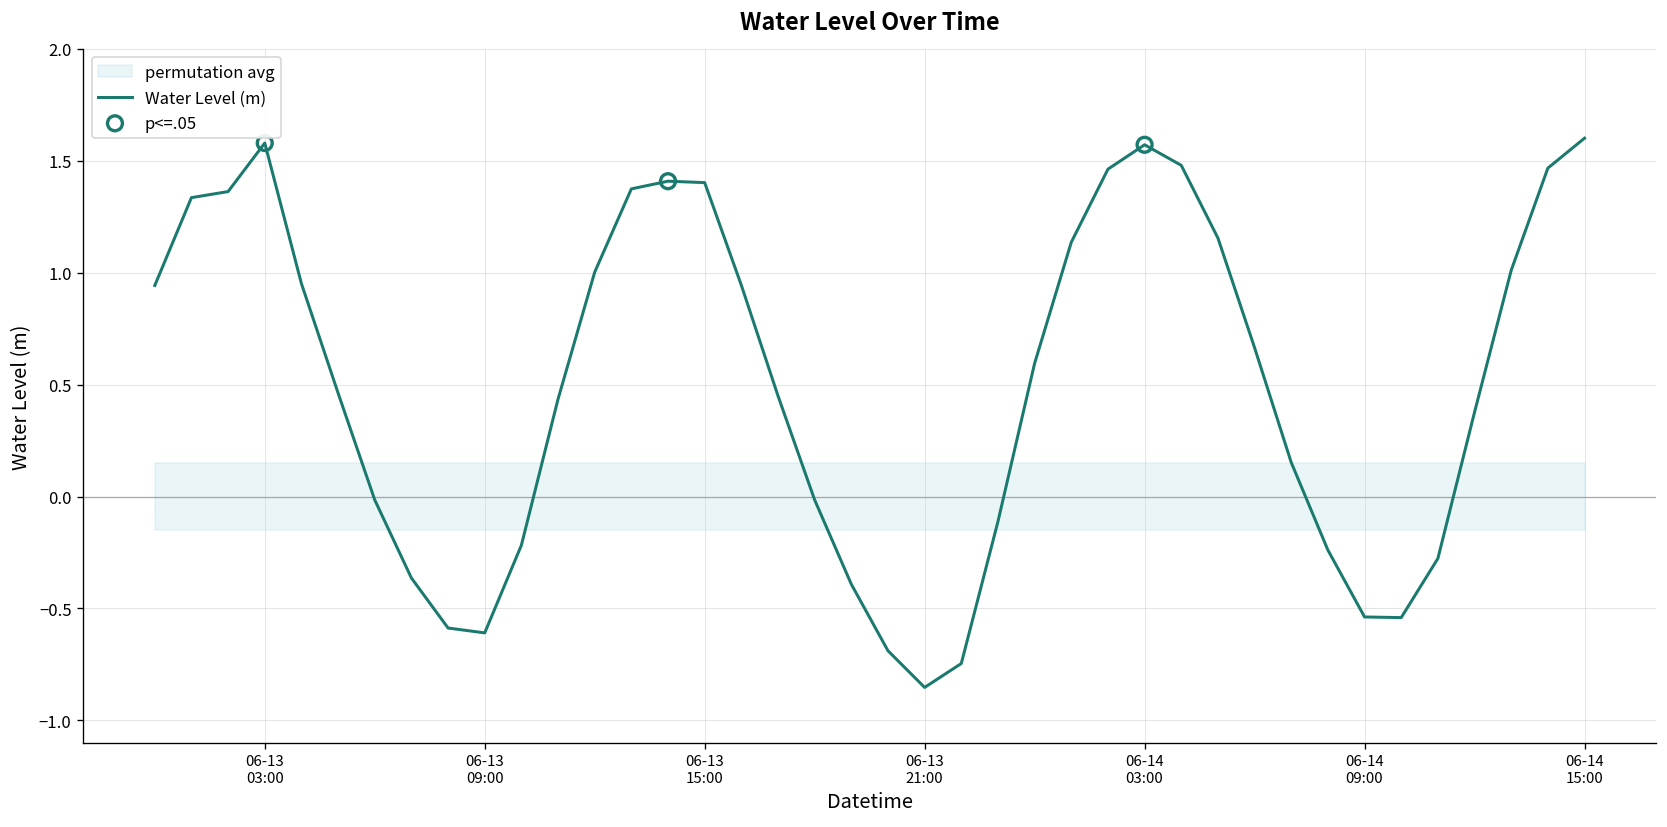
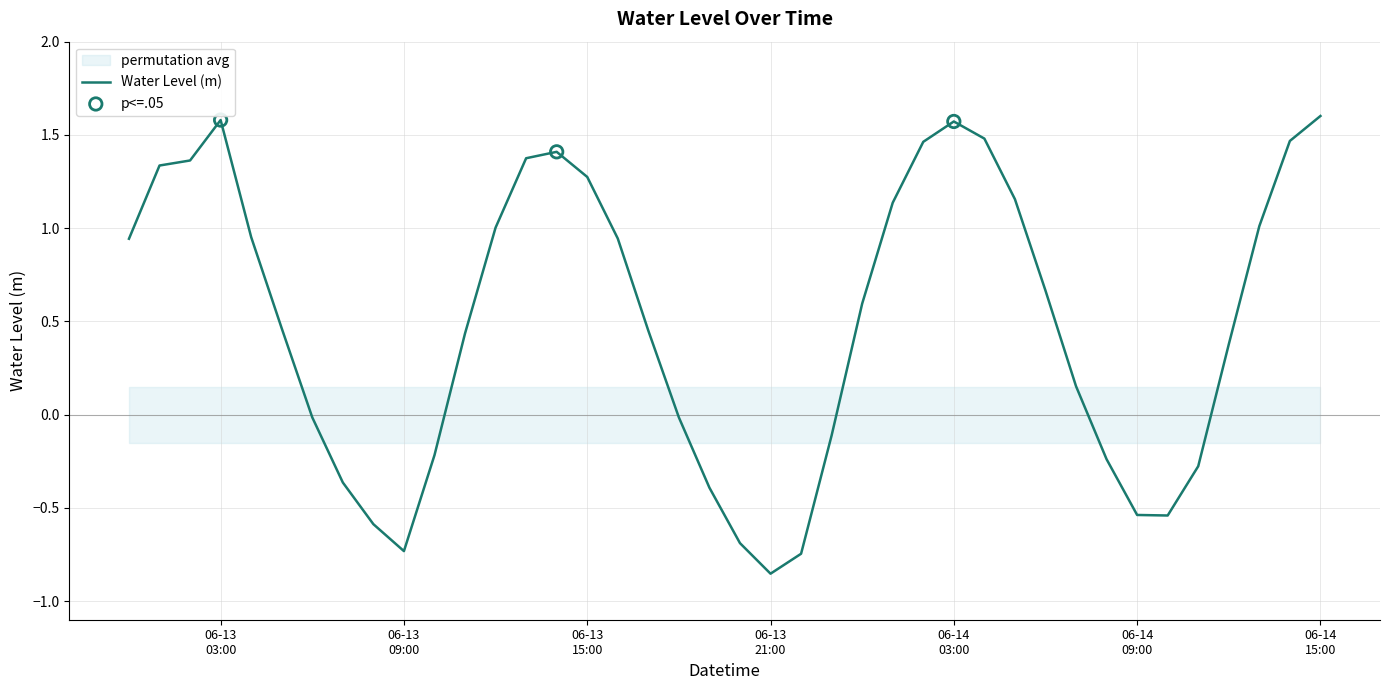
Water Level (m), 06-13 09:00: -0.61 -> -0.73
Water Level (m), 06-13 15:00: 1.40 -> 1.27
